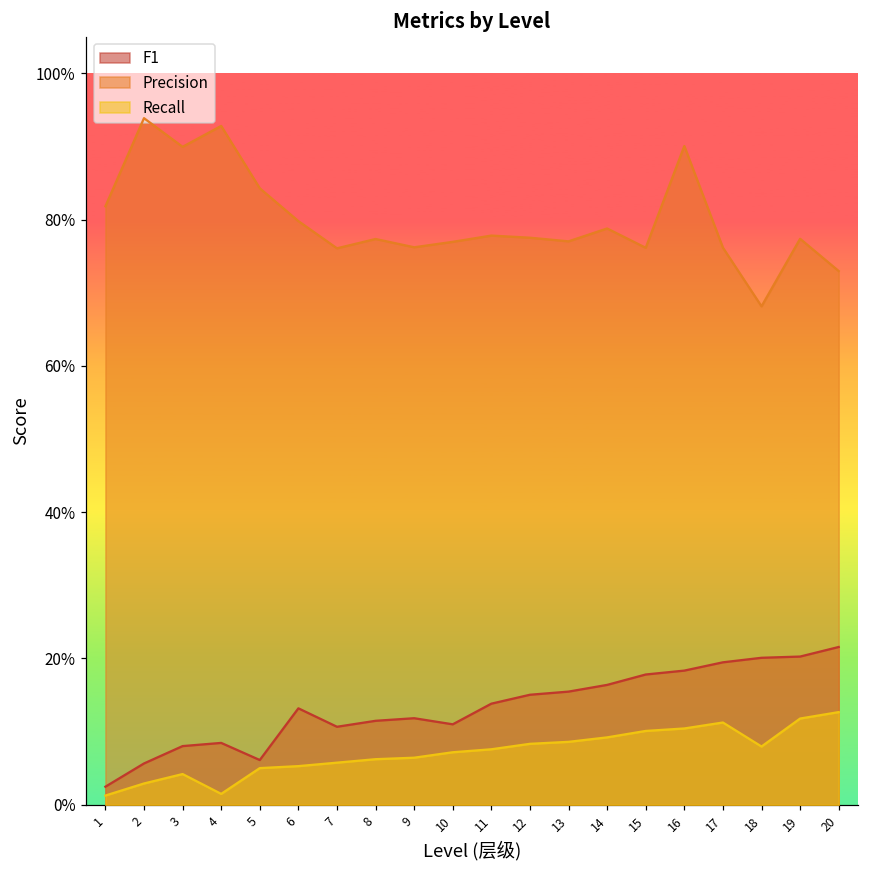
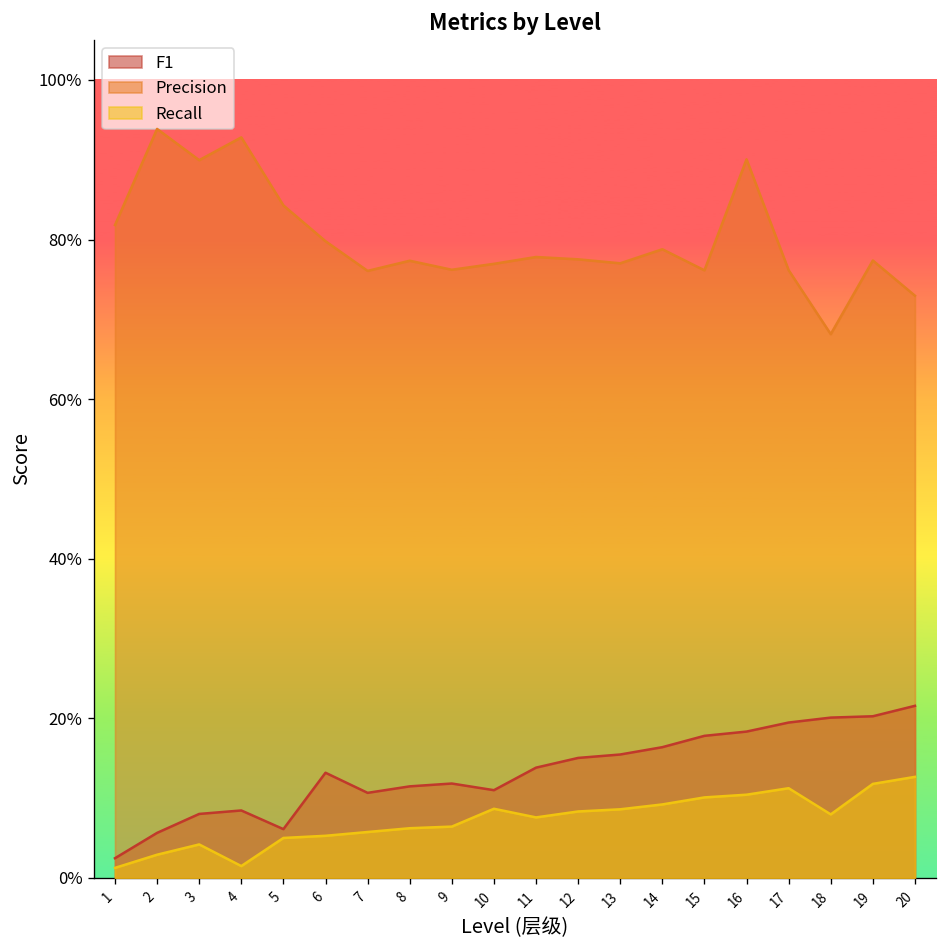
Recall, 10: 7% -> 9%
